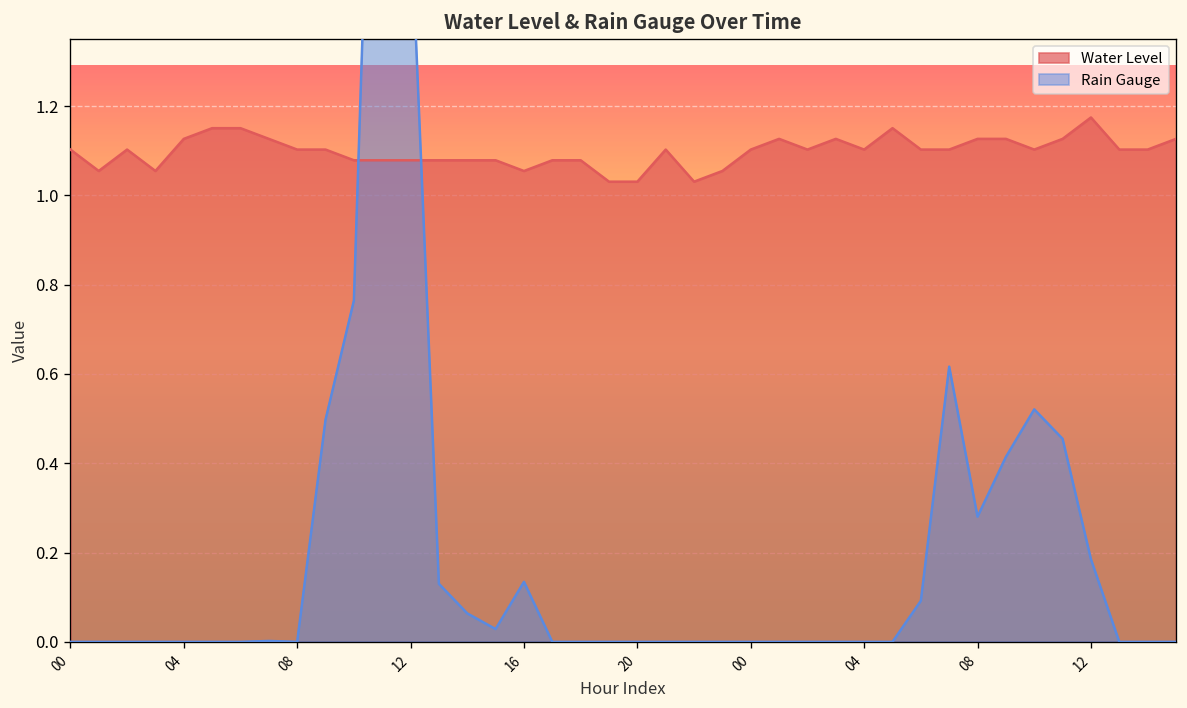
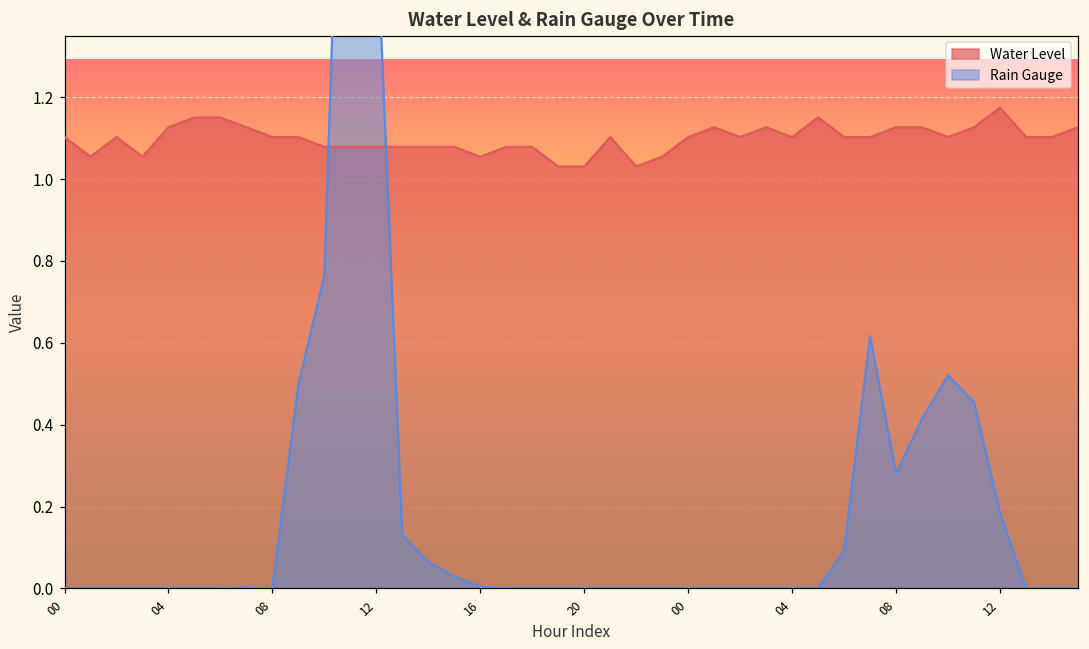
Rain Gauge, 16: 0.13 -> 0.00
